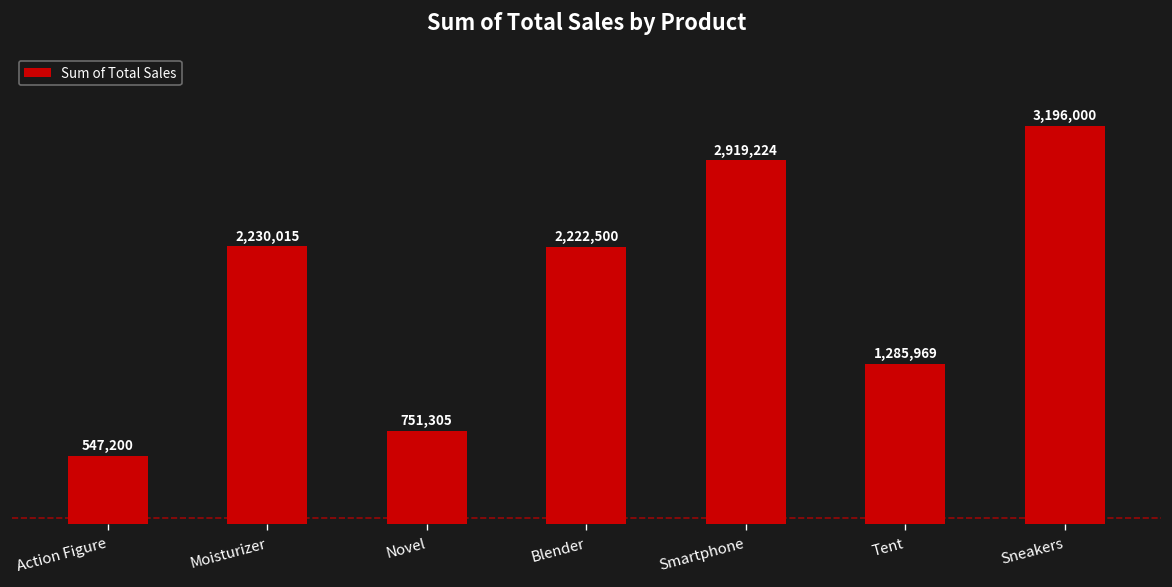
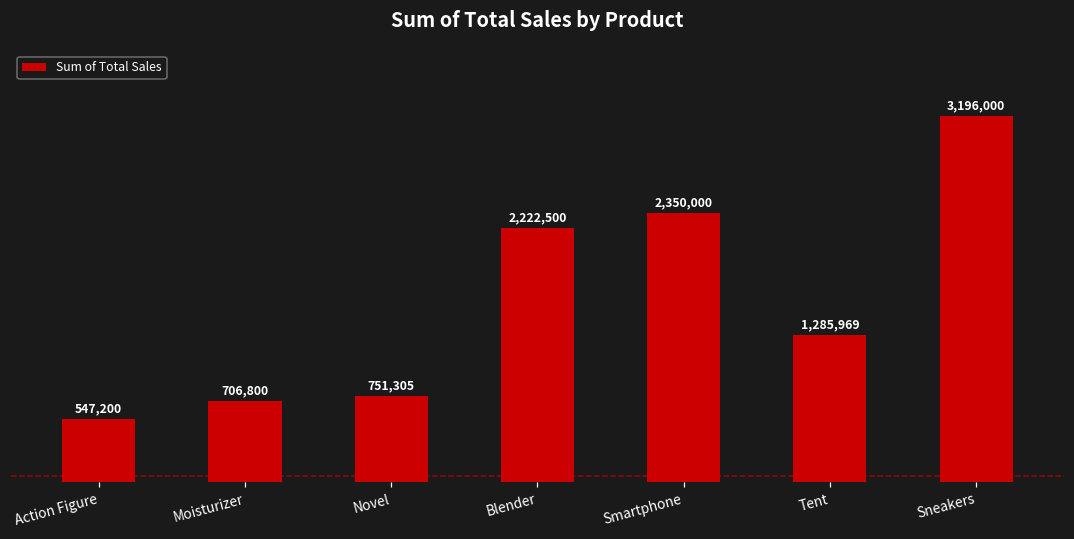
Moisturizer: 2,230,015 -> 706,800
Smartphone: 2,919,224 -> 2,350,000
